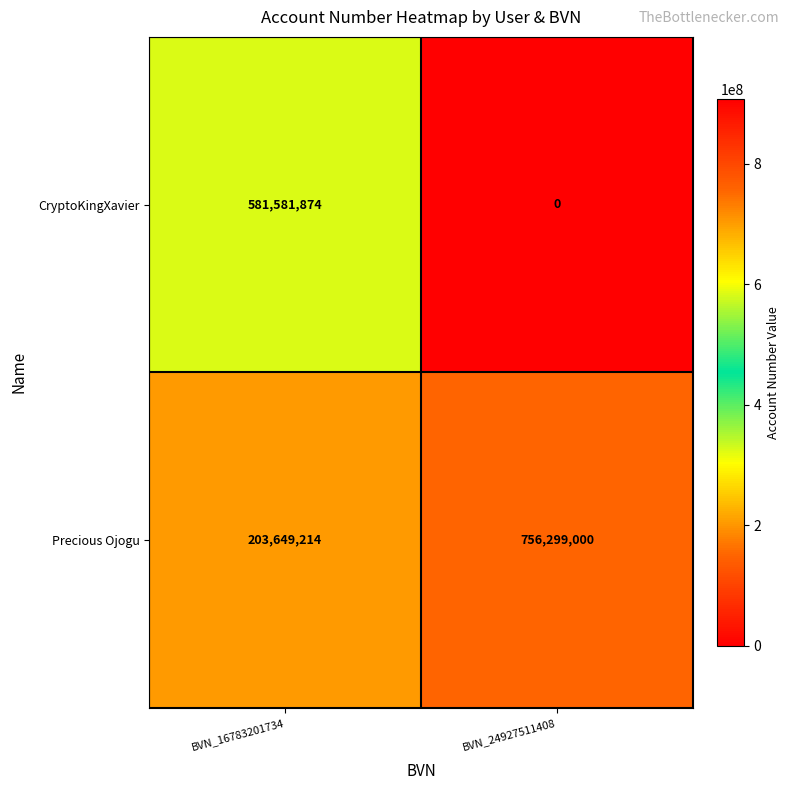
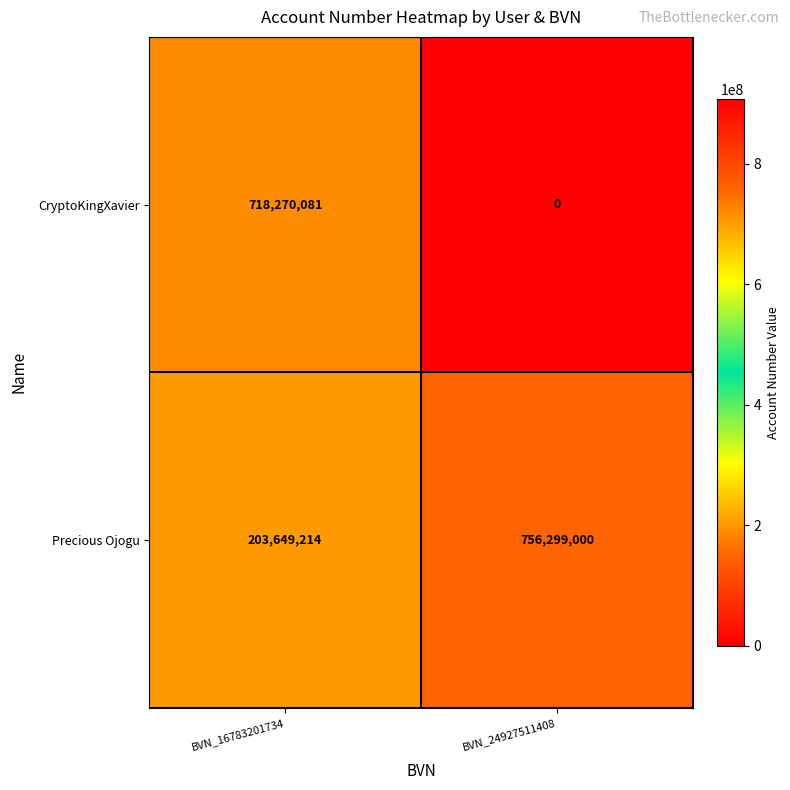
CryptoKingXavier, BVN_16783201734: 581,581,874 -> 718,270,081
